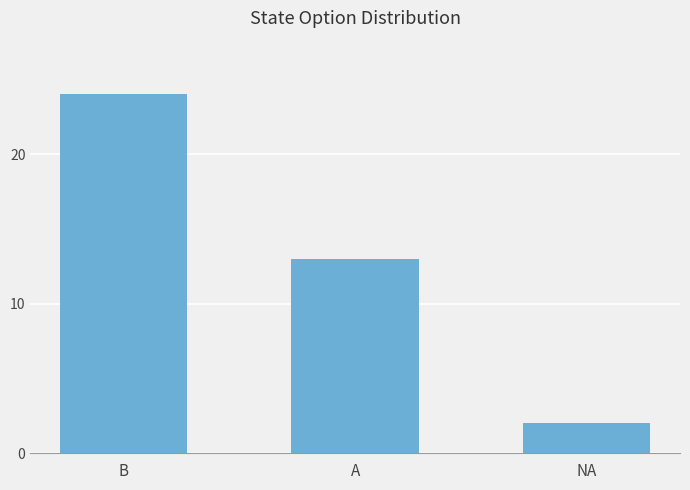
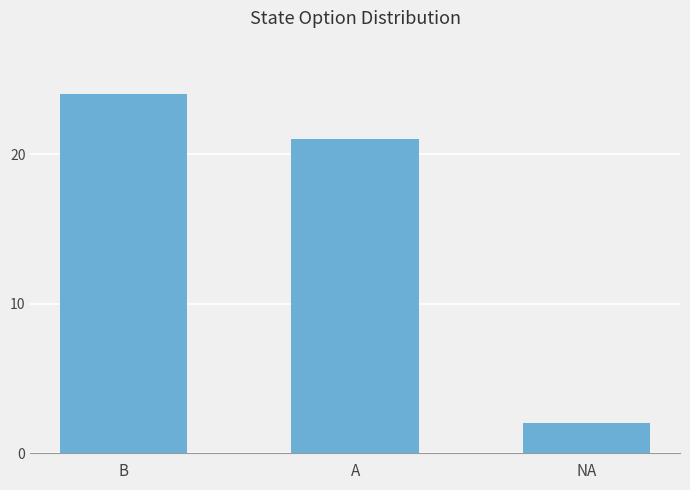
A: 13 -> 21
